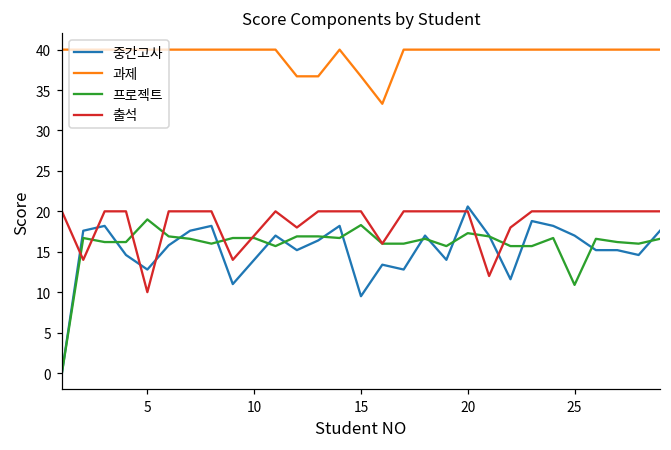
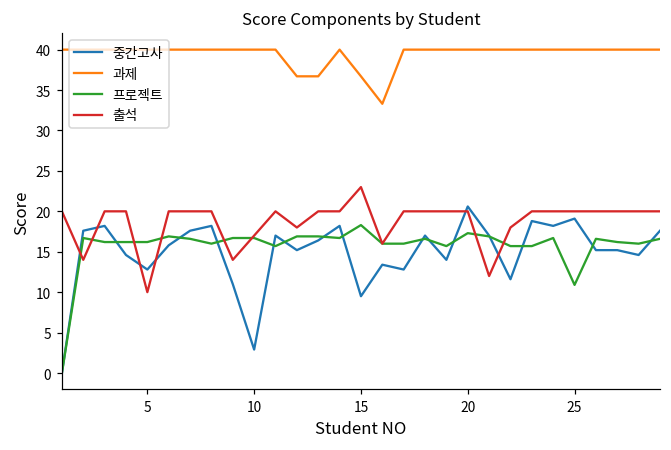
프로젝트, 5: 19 -> 16
중간고사, 10: 14 -> 3
출석, 15: 20 -> 23
중간고사, 25: 17 -> 19
